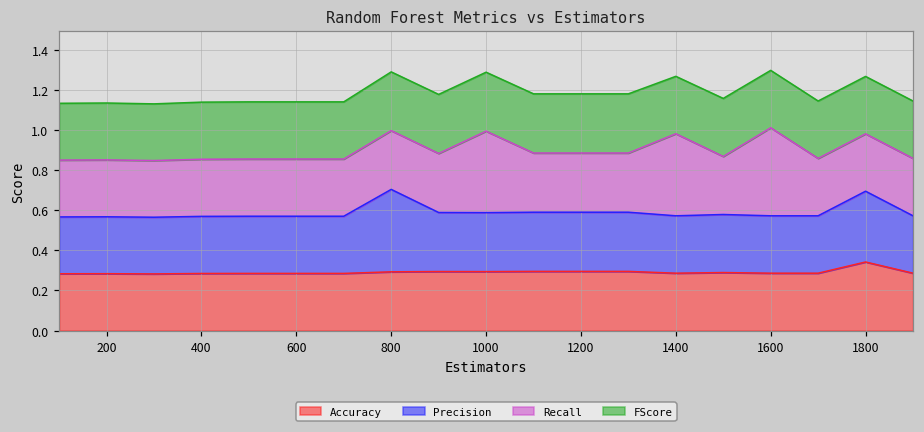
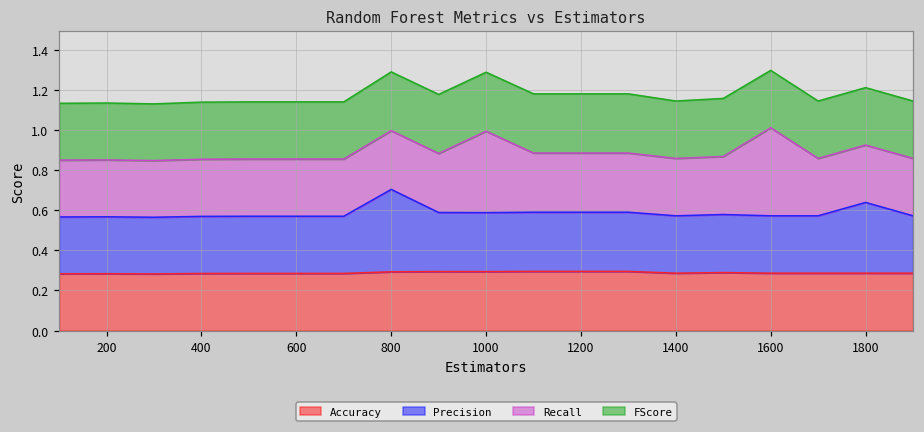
Recall, 1400: 0.41 -> 0.29
Accuracy, 1800: 0.34 -> 0.29
